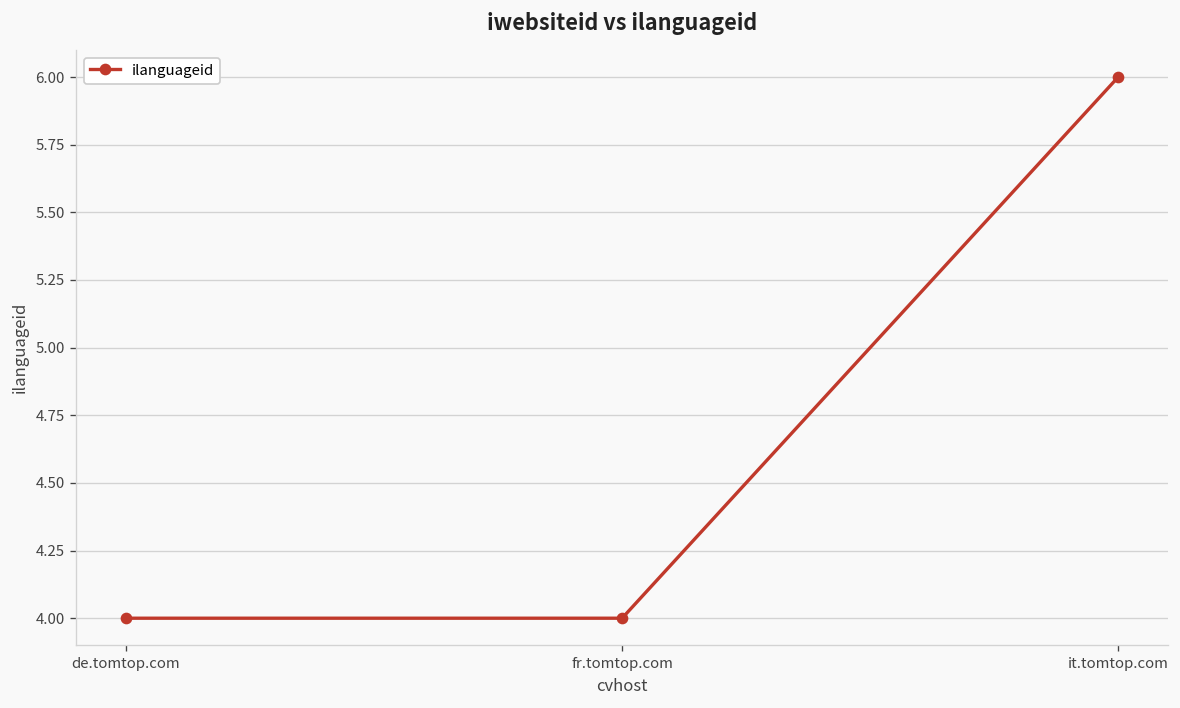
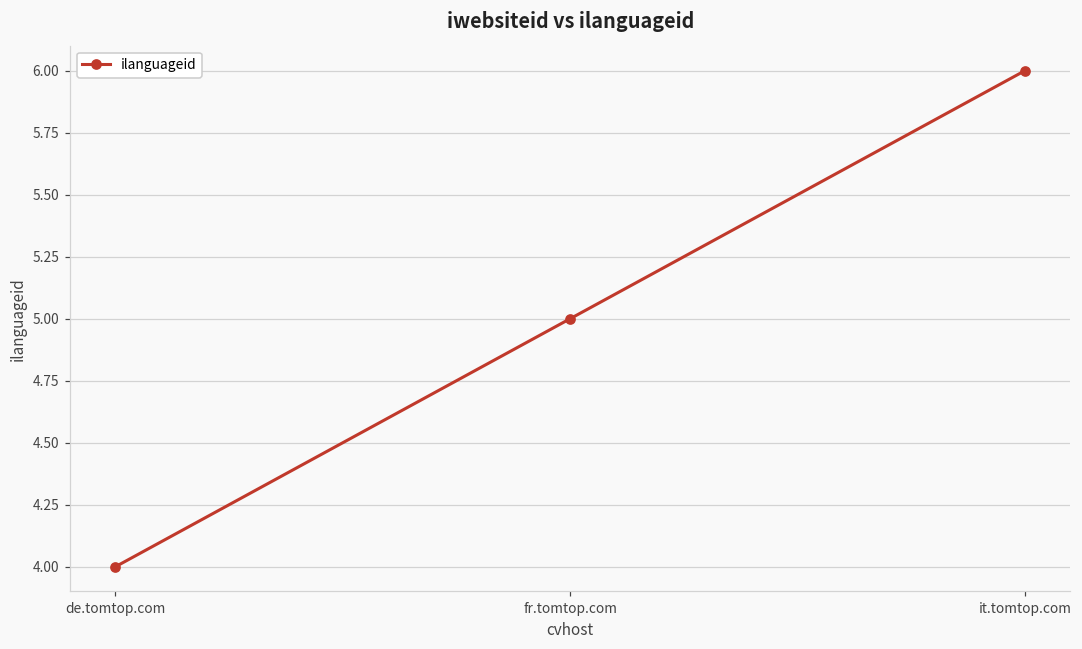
fr.tomtop.com: 4 -> 5
